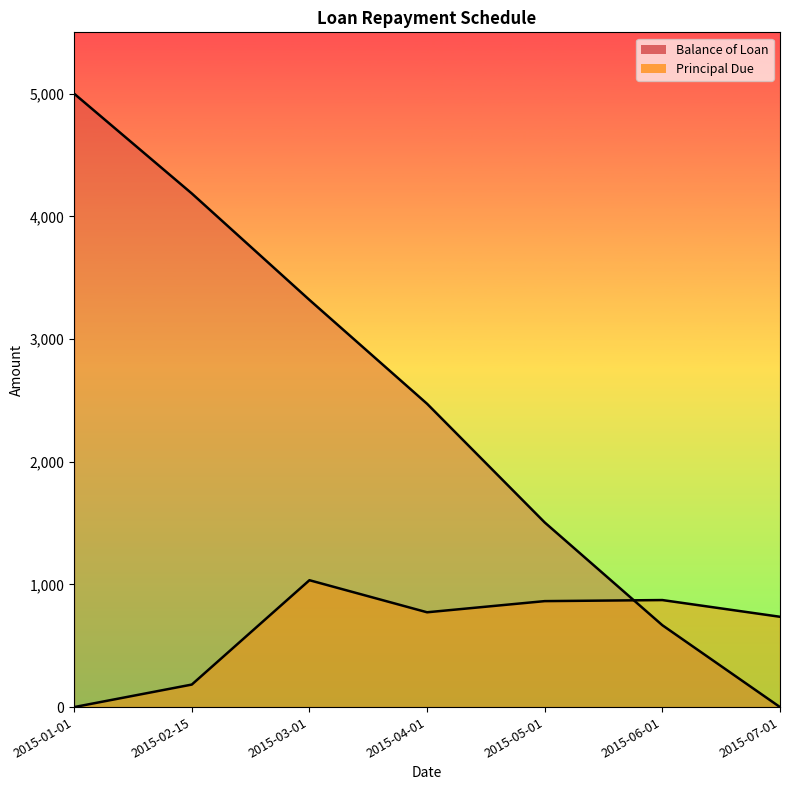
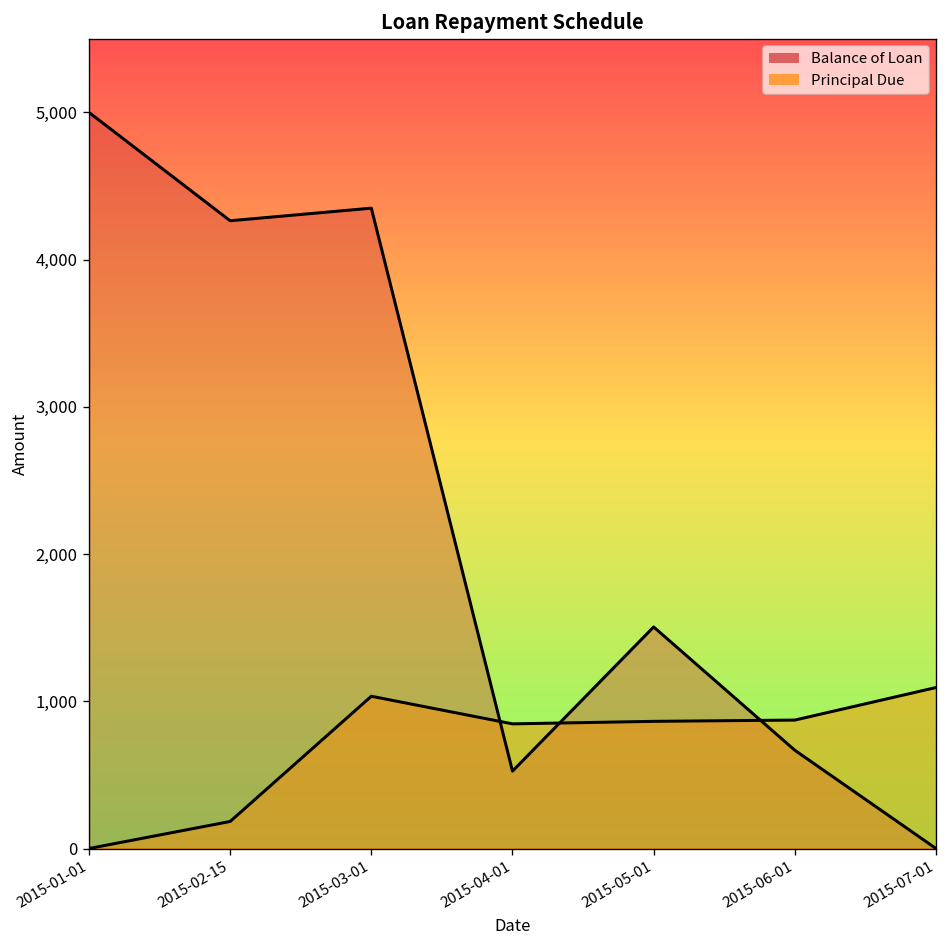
Balance of Loan, 2015-02-15: 4,190 -> 4,260
Balance of Loan, 2015-03-01: 3,320 -> 4,350
Balance of Loan, 2015-04-01: 2,470 -> 530
Principal Due, 2015-04-01: 770 -> 850
Principal Due, 2015-07-01: 740 -> 1,090
